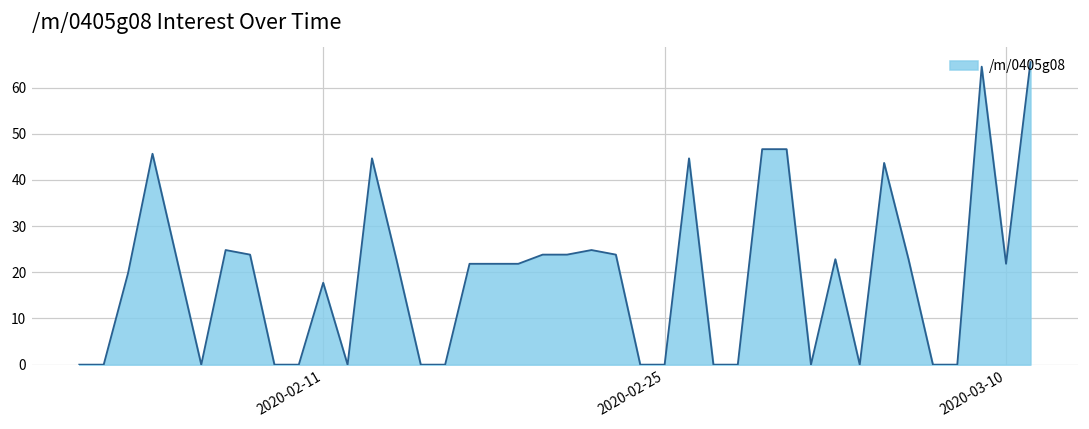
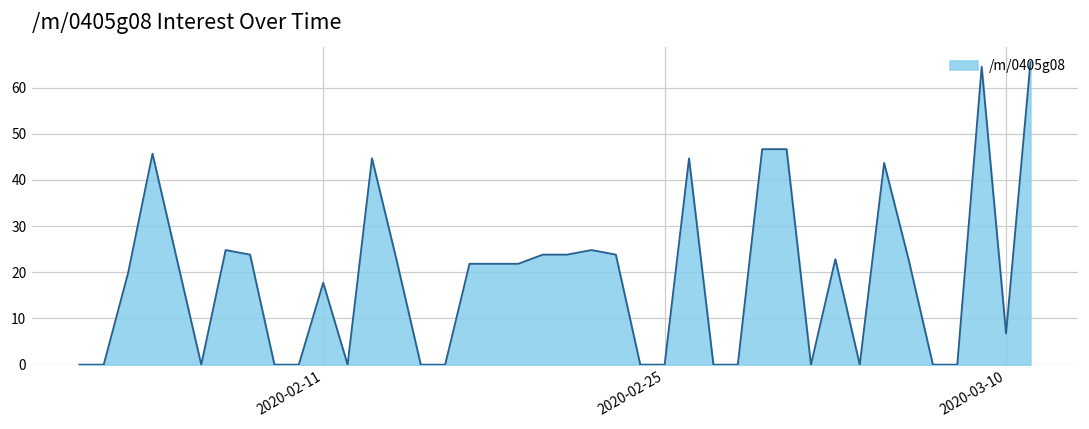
2020-03-10: 22 -> 7
